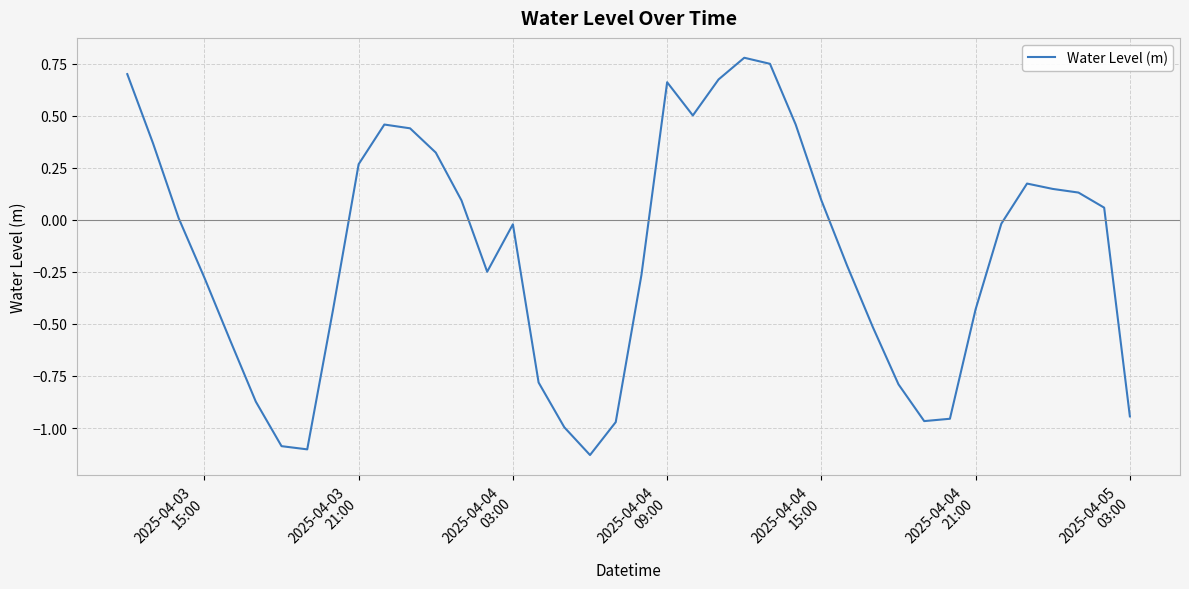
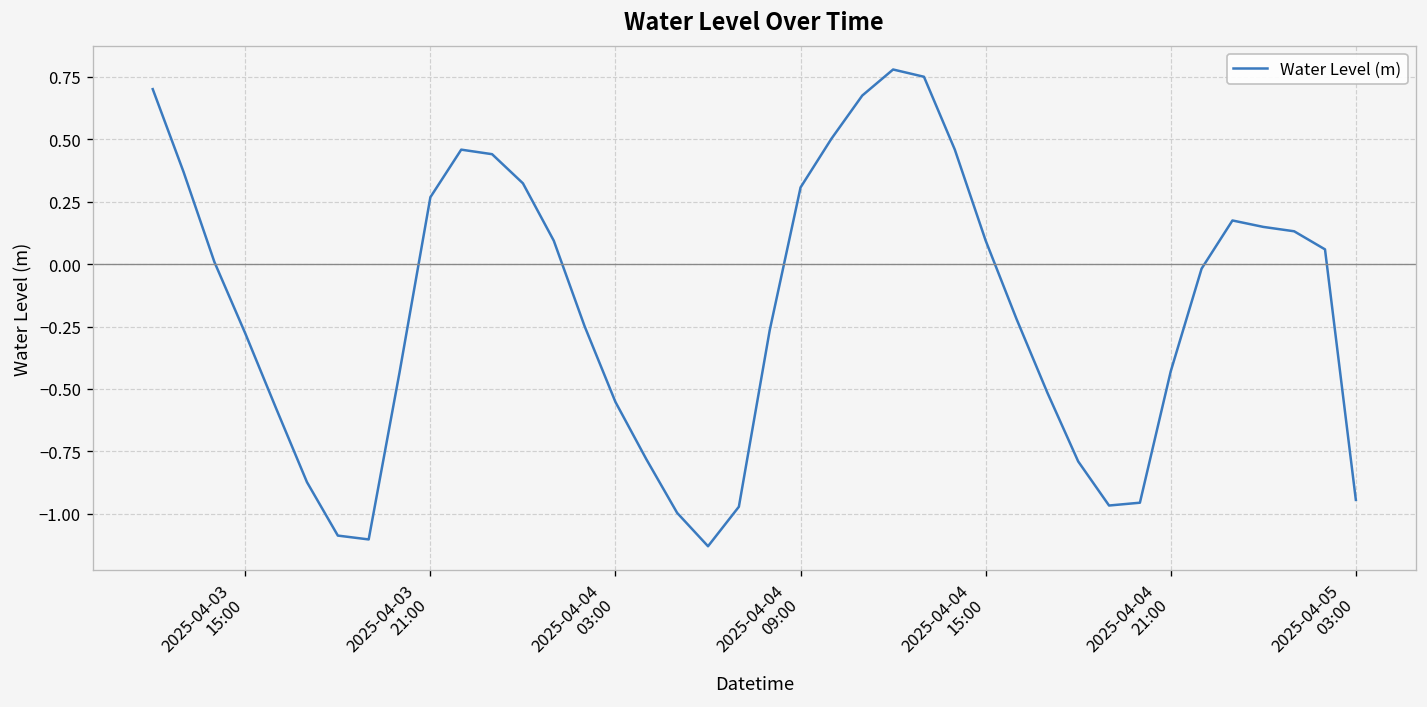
2025-04-04 03:00: -0.02 -> -0.55
2025-04-04 09:00: 0.66 -> 0.31
